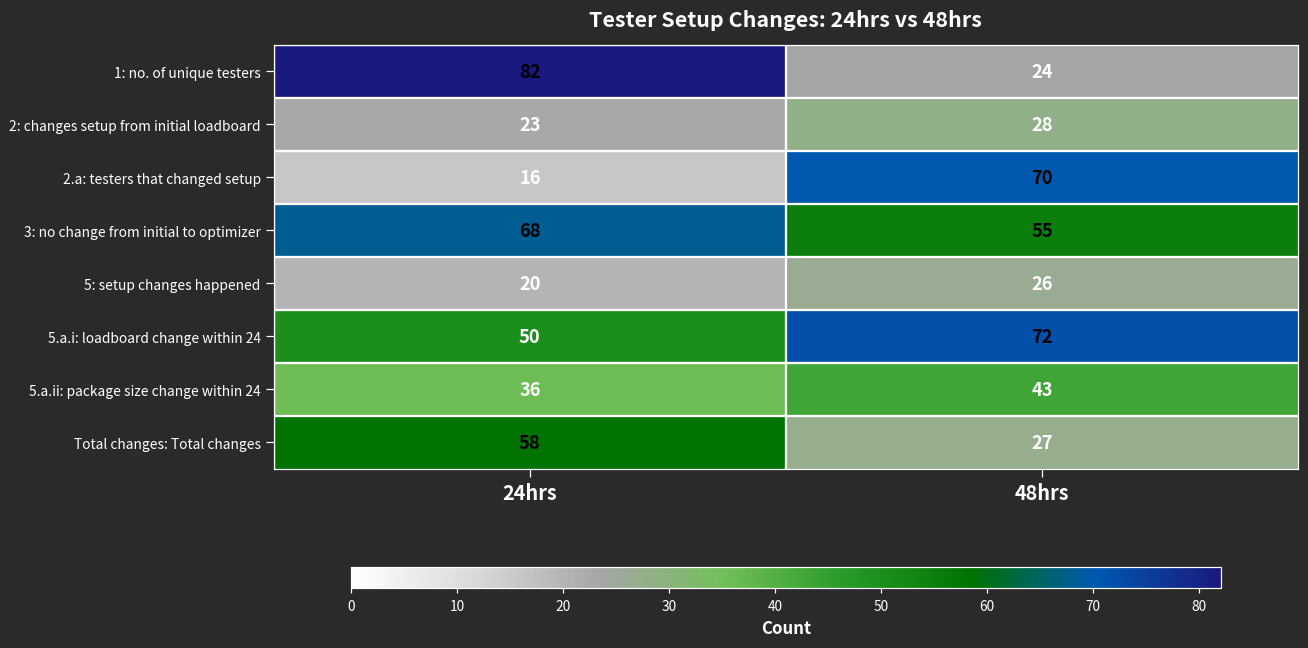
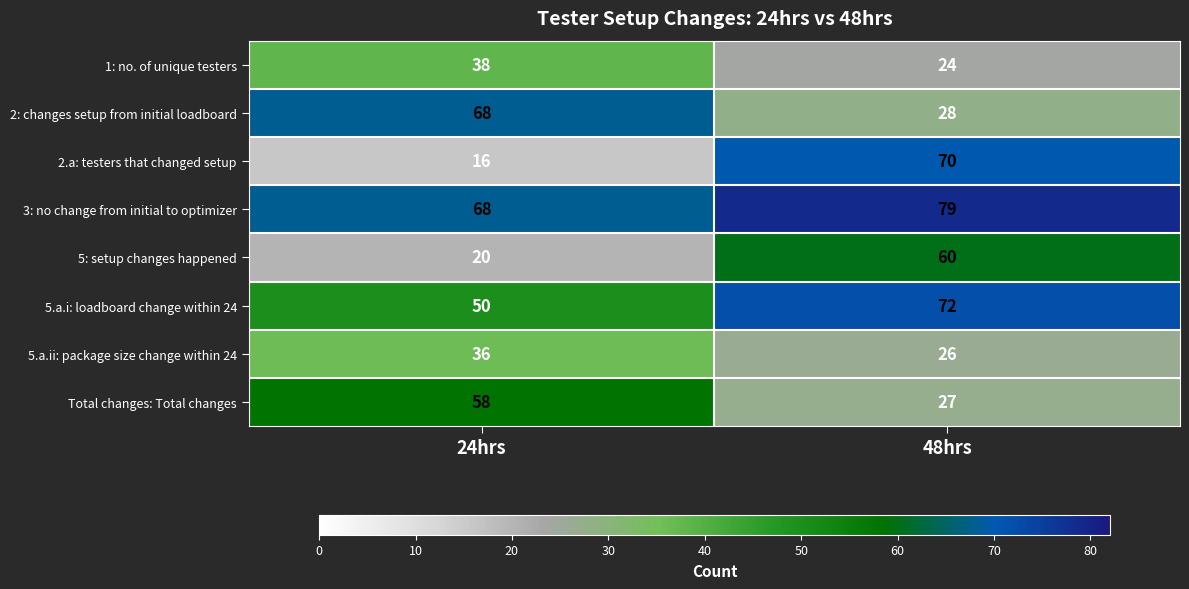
1: no. of unique testers, 24hrs: 82 -> 38
2: changes setup from initial loadboard, 24hrs: 23 -> 68
3: no change from initial to optimizer, 48hrs: 55 -> 79
5: setup changes happened, 48hrs: 26 -> 60
5.a.ii: package size change within 24, 48hrs: 43 -> 26
